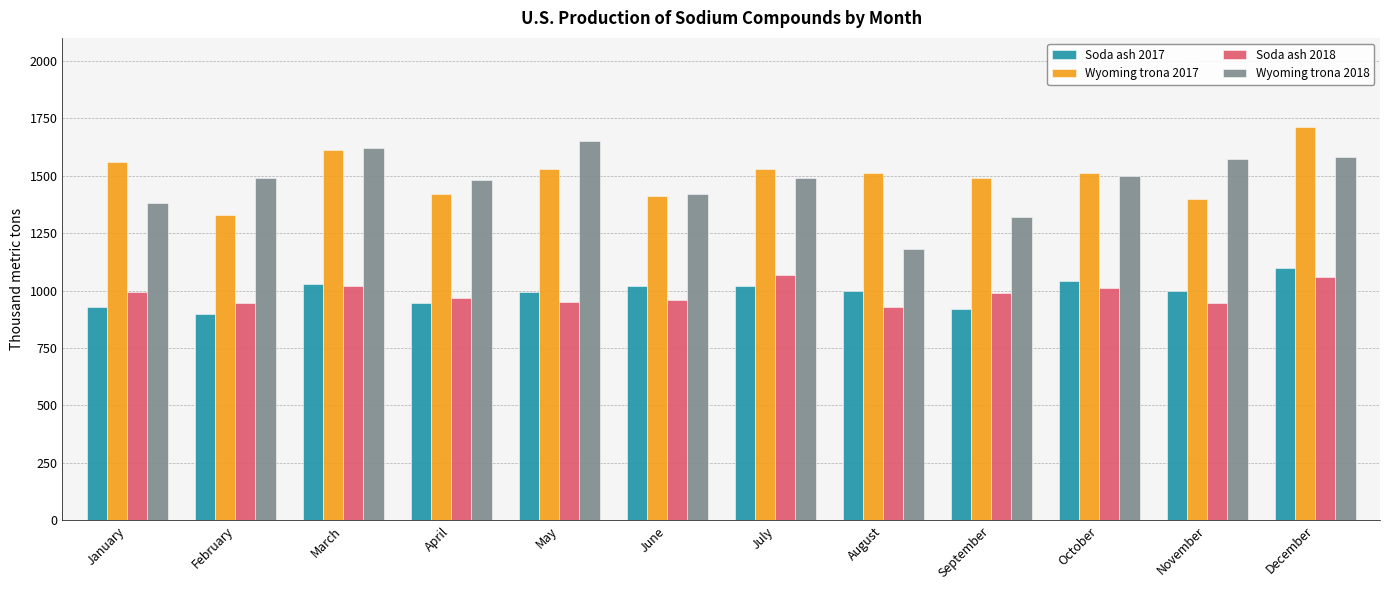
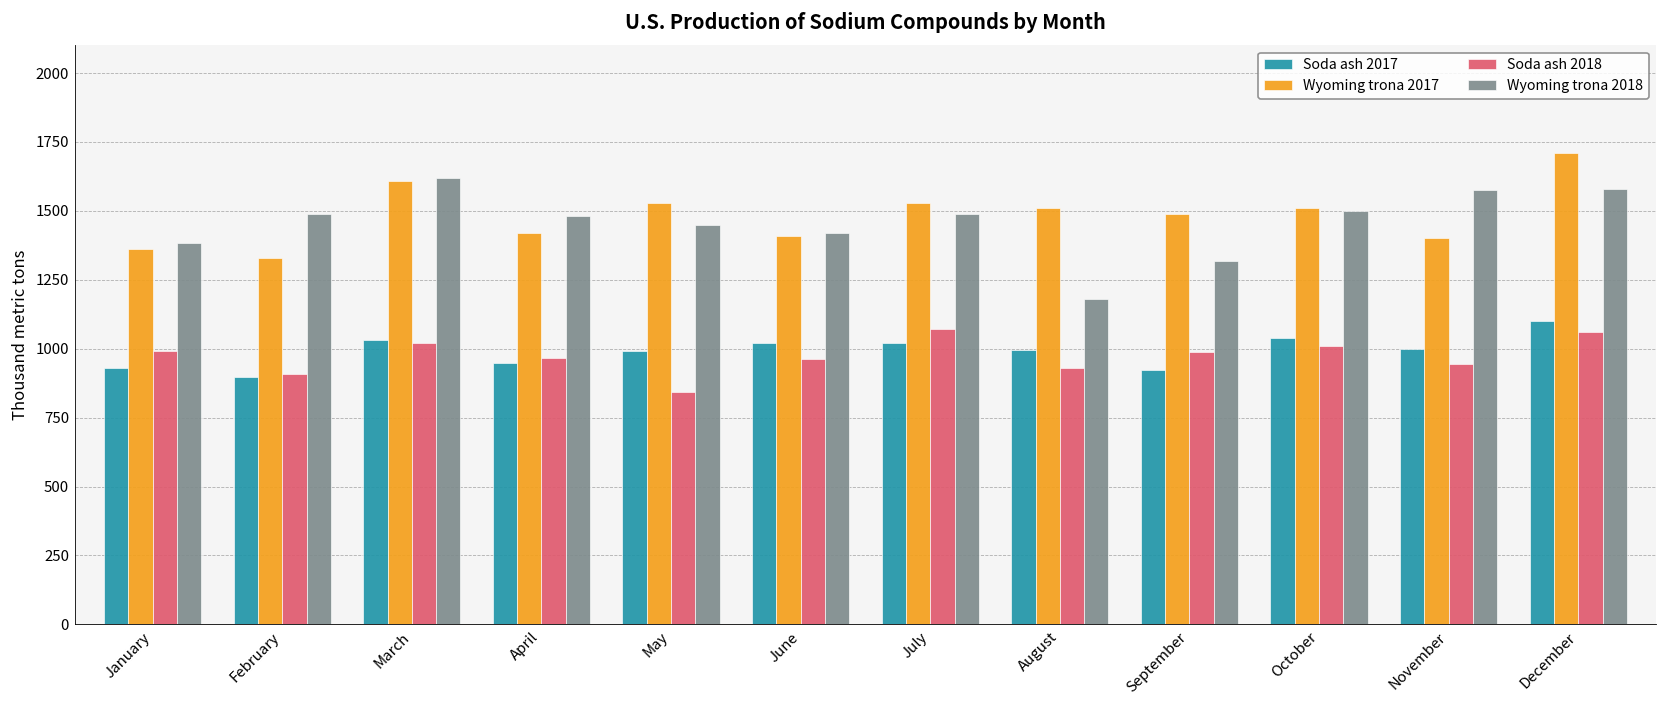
Wyoming trona 2017, January: 1560 -> 1360
Soda ash 2018, February: 950 -> 910
Soda ash 2018, May: 950 -> 840
Wyoming trona 2018, May: 1650 -> 1450
